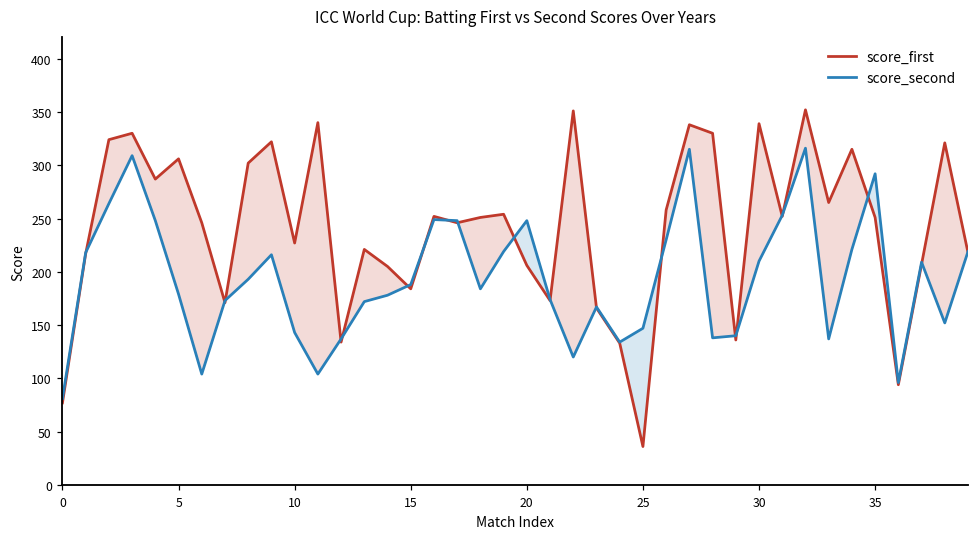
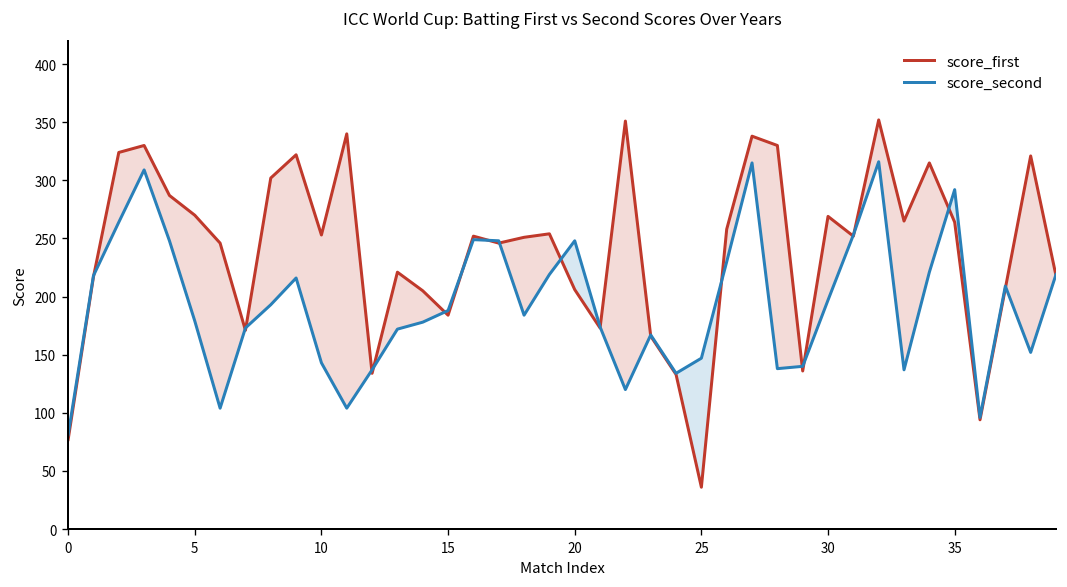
score_first, 5: 310 -> 270
score_first, 10: 230 -> 250
score_first, 30: 340 -> 270
score_second, 30: 210 -> 200
score_first, 35: 250 -> 260
